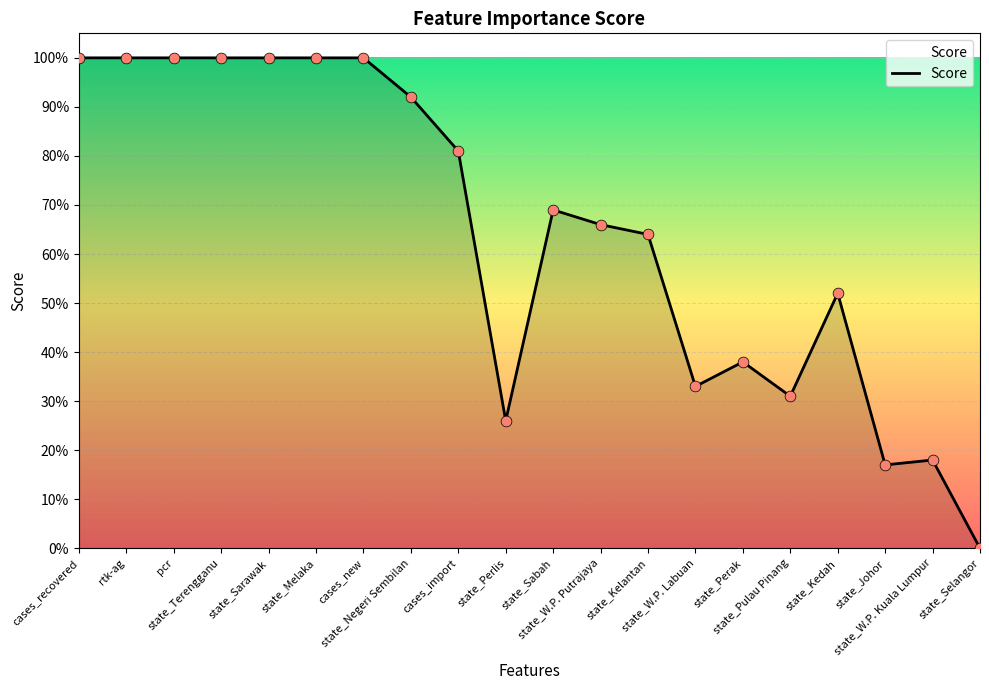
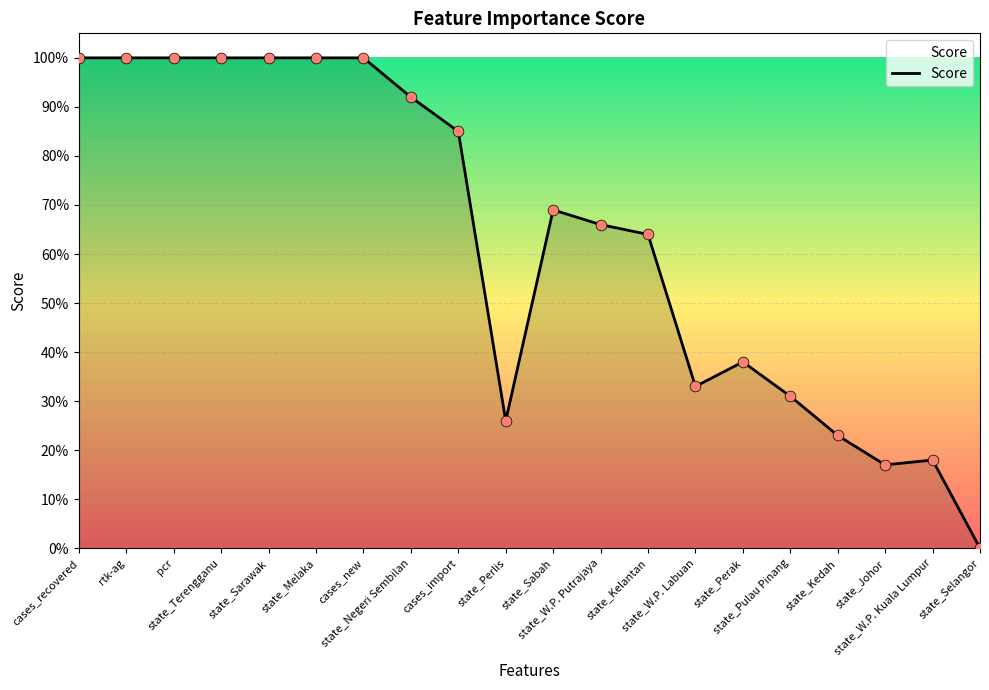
cases_import: 81% -> 85%
state_Kedah: 52% -> 23%
